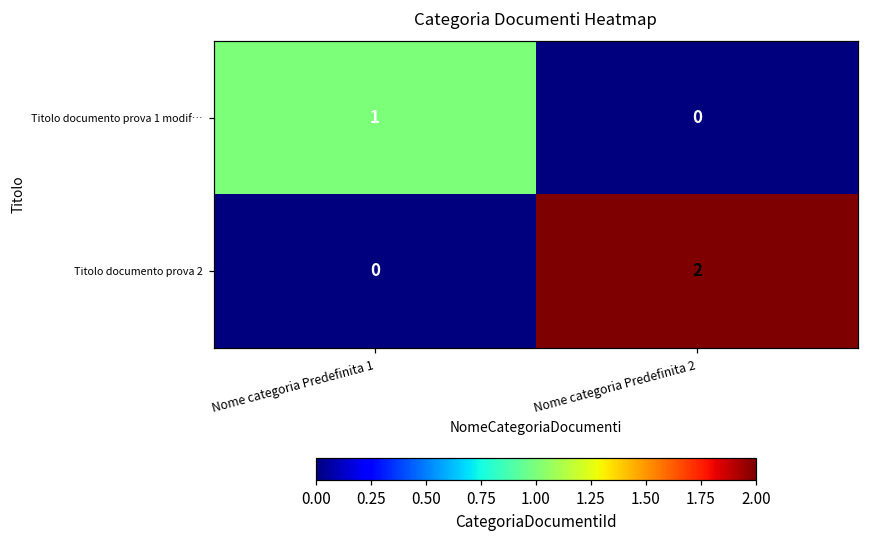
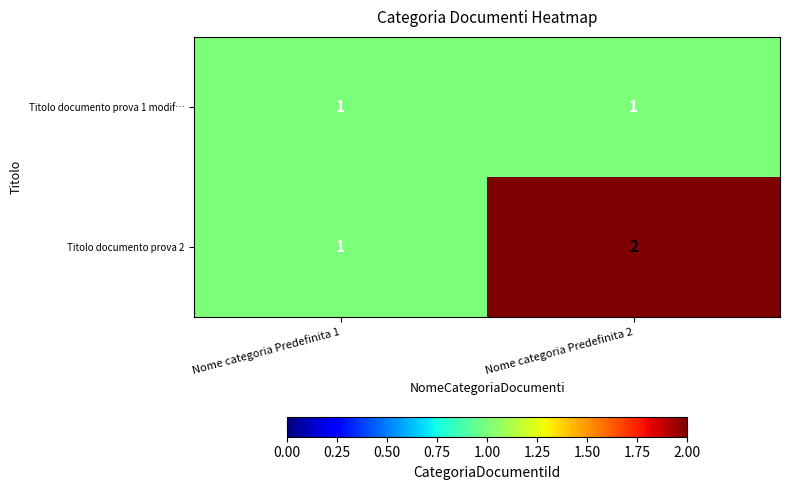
Titolo documento prova 1 modif…, Nome categoria Predefinita 2: 0 -> 1
Titolo documento prova 2, Nome categoria Predefinita 1: 0 -> 1
